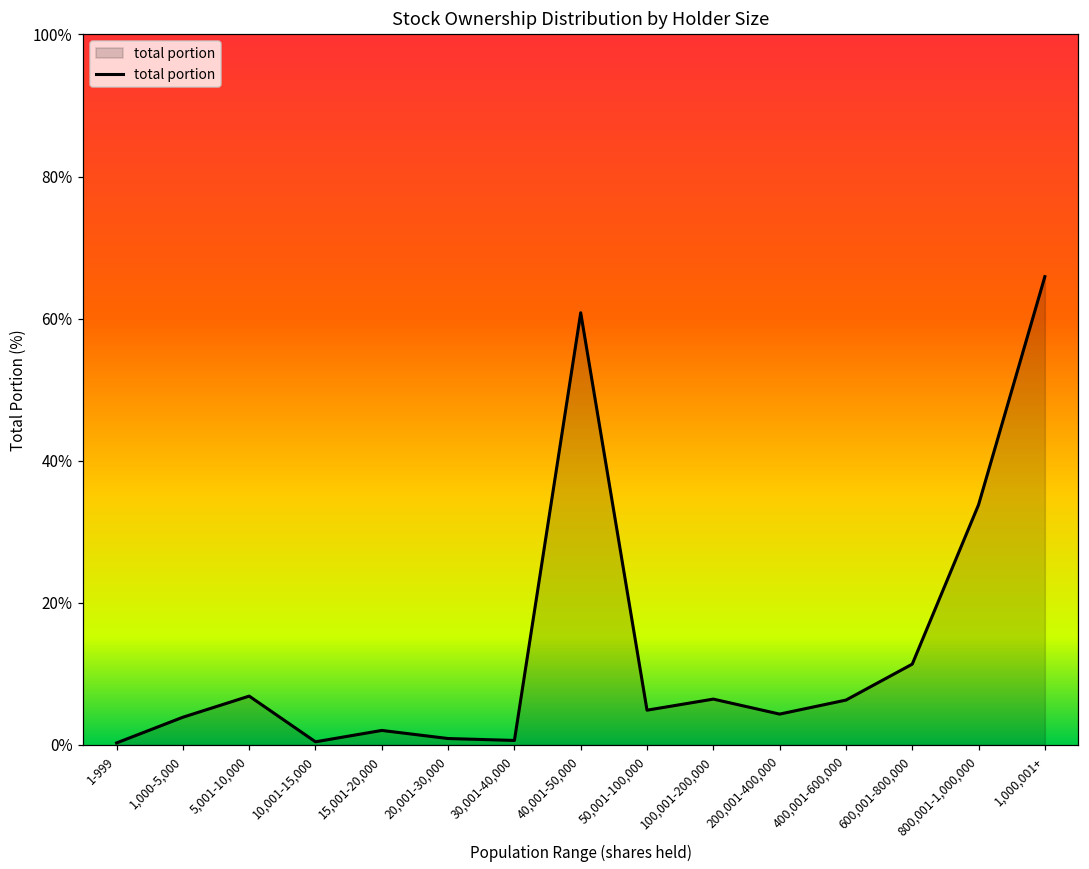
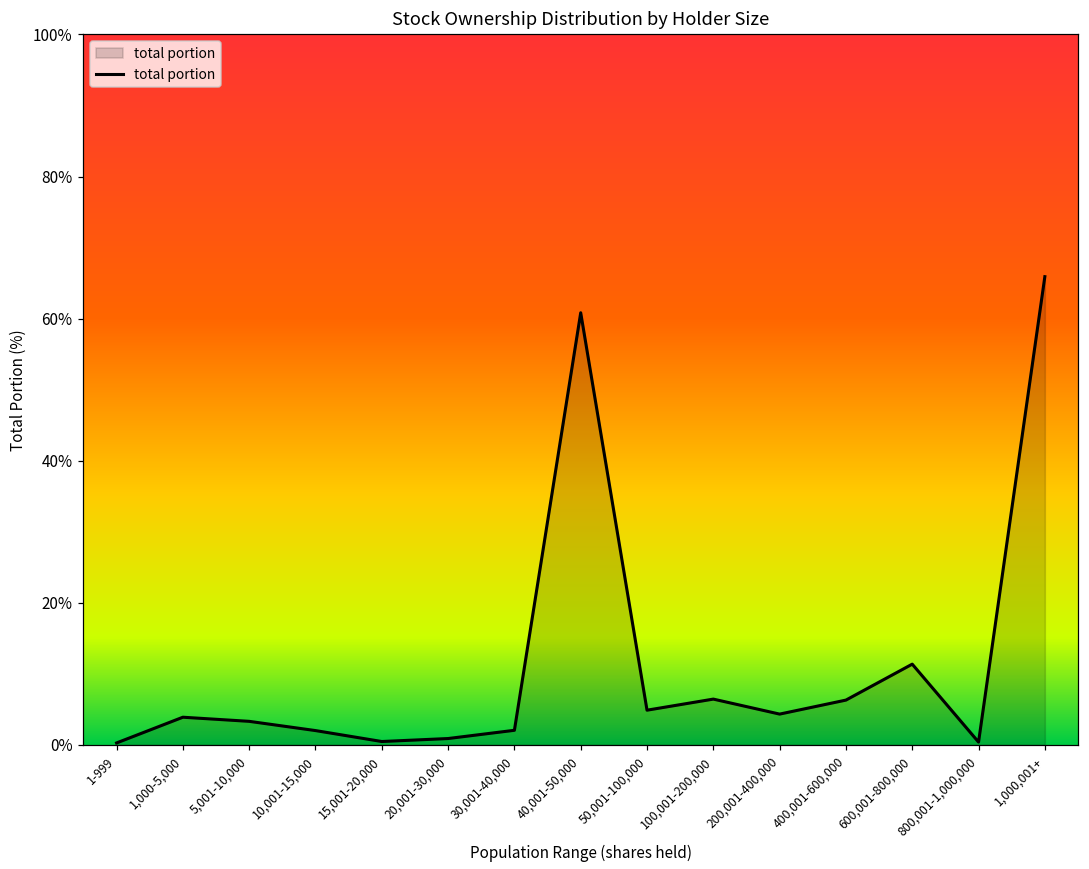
5,001-10,000: 7% -> 3%
10,001-15,000: 0% -> 2%
15,001-20,000: 2% -> 0%
30,001-40,000: 1% -> 2%
800,001-1,000,000: 34% -> 0%
